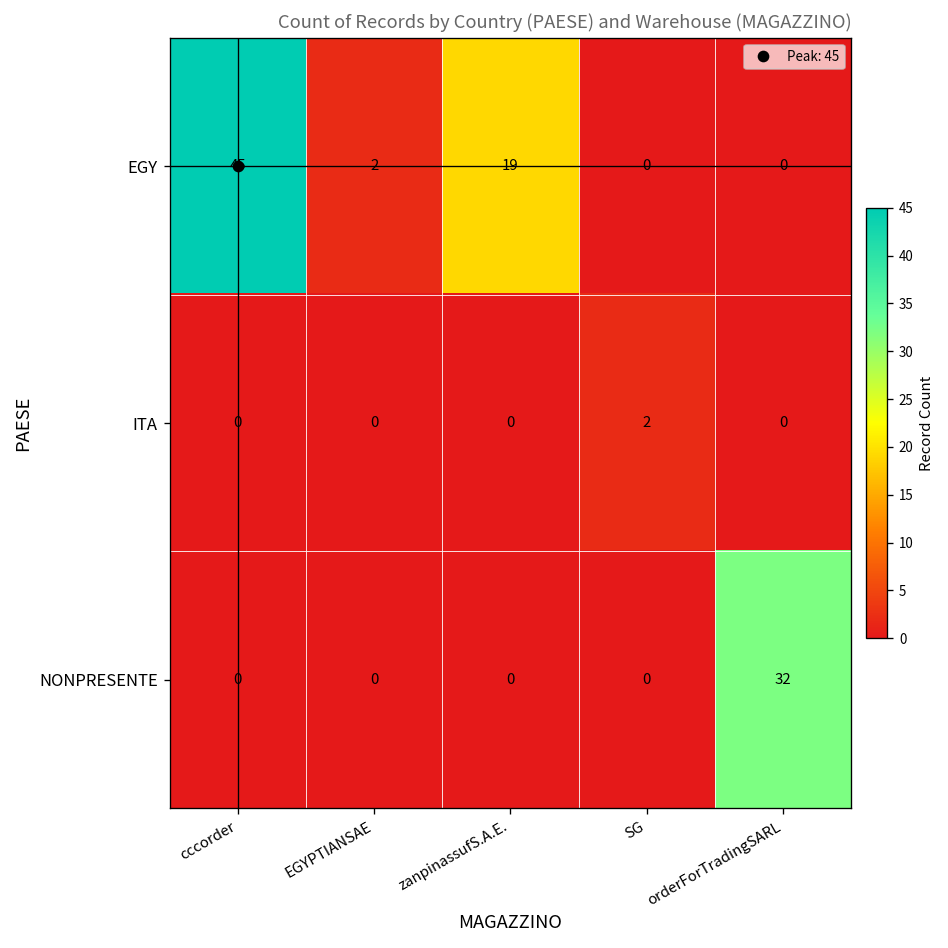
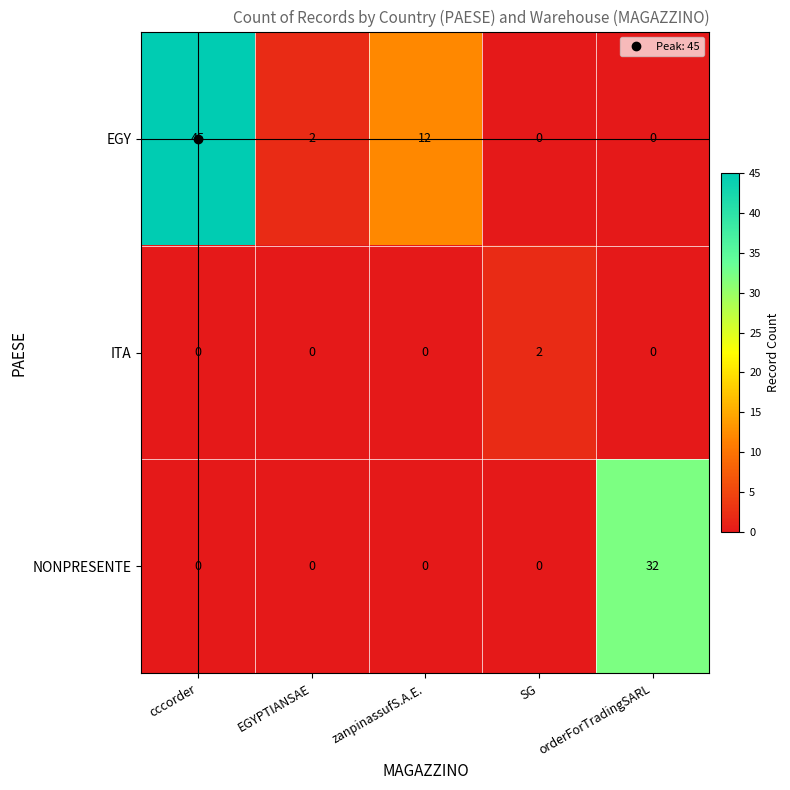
EGY, zanpinassufS.A.E.: 19 -> 12
